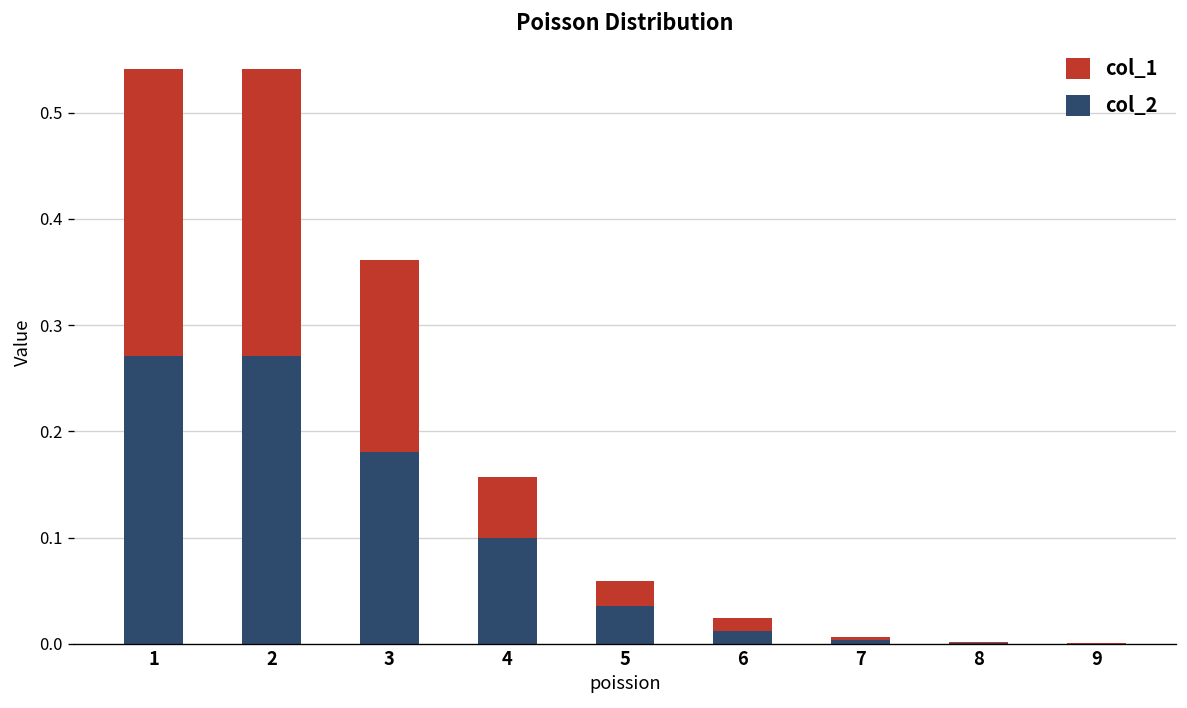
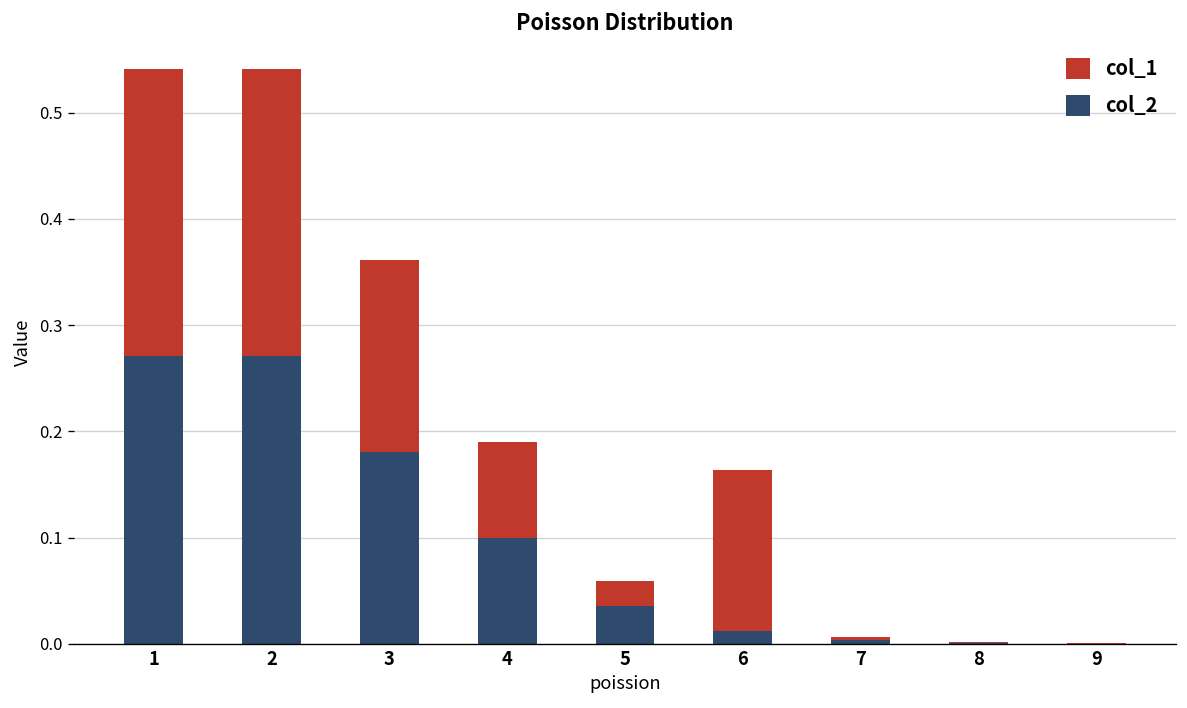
col_1, 4: 0.06 -> 0.09
col_1, 6: 0.01 -> 0.15
